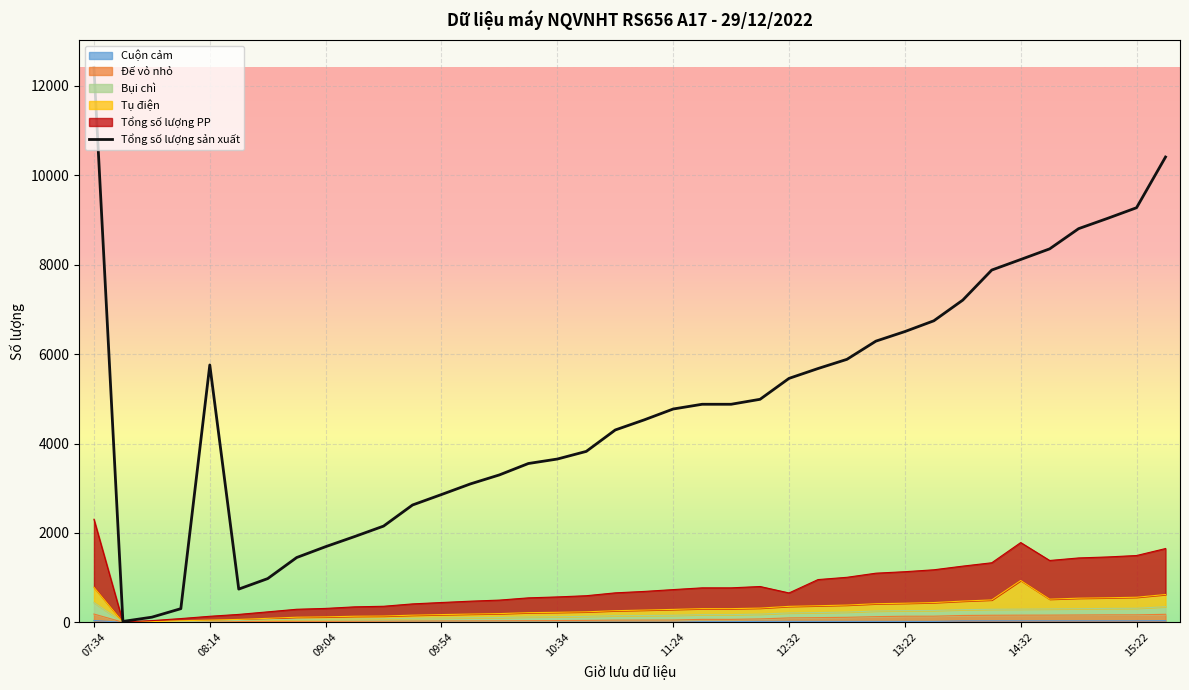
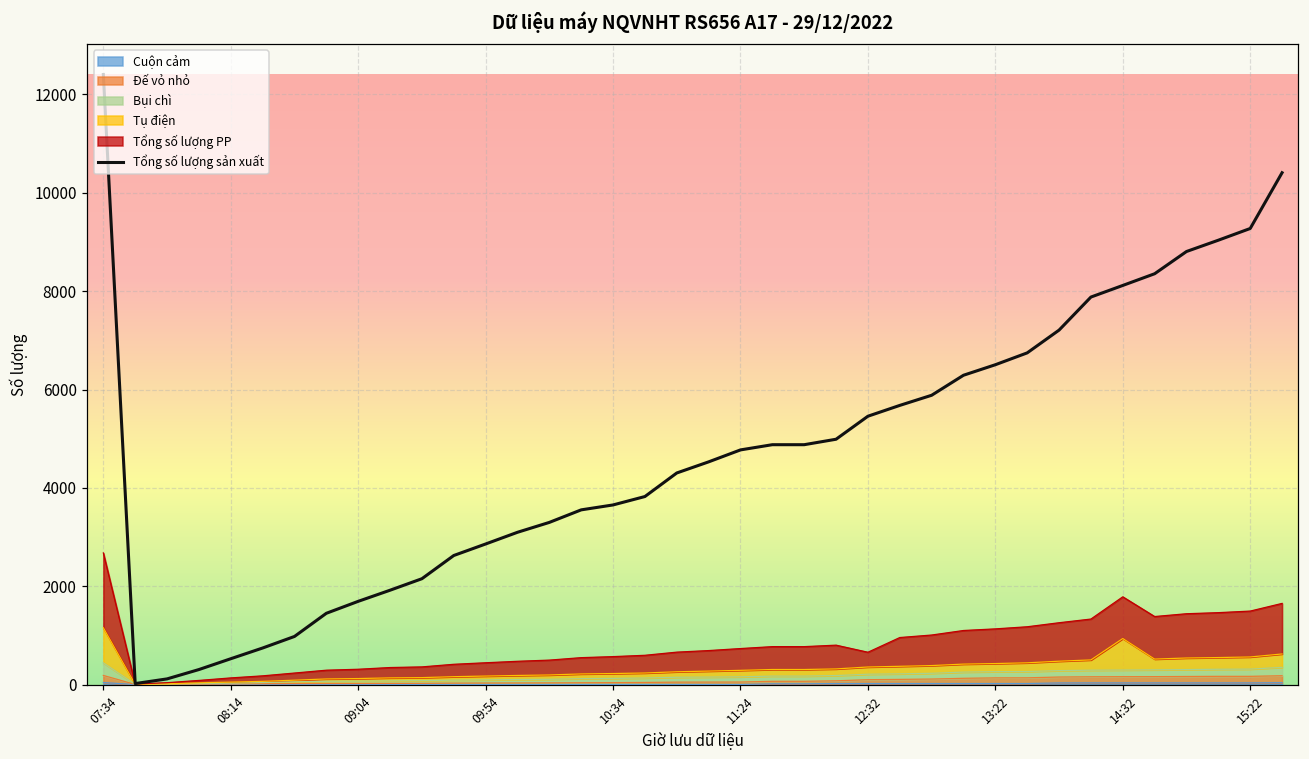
Tụ điện, 07:34: 300 -> 700
Tổng số lượng sản xuất, 08:14: 5800 -> 500
